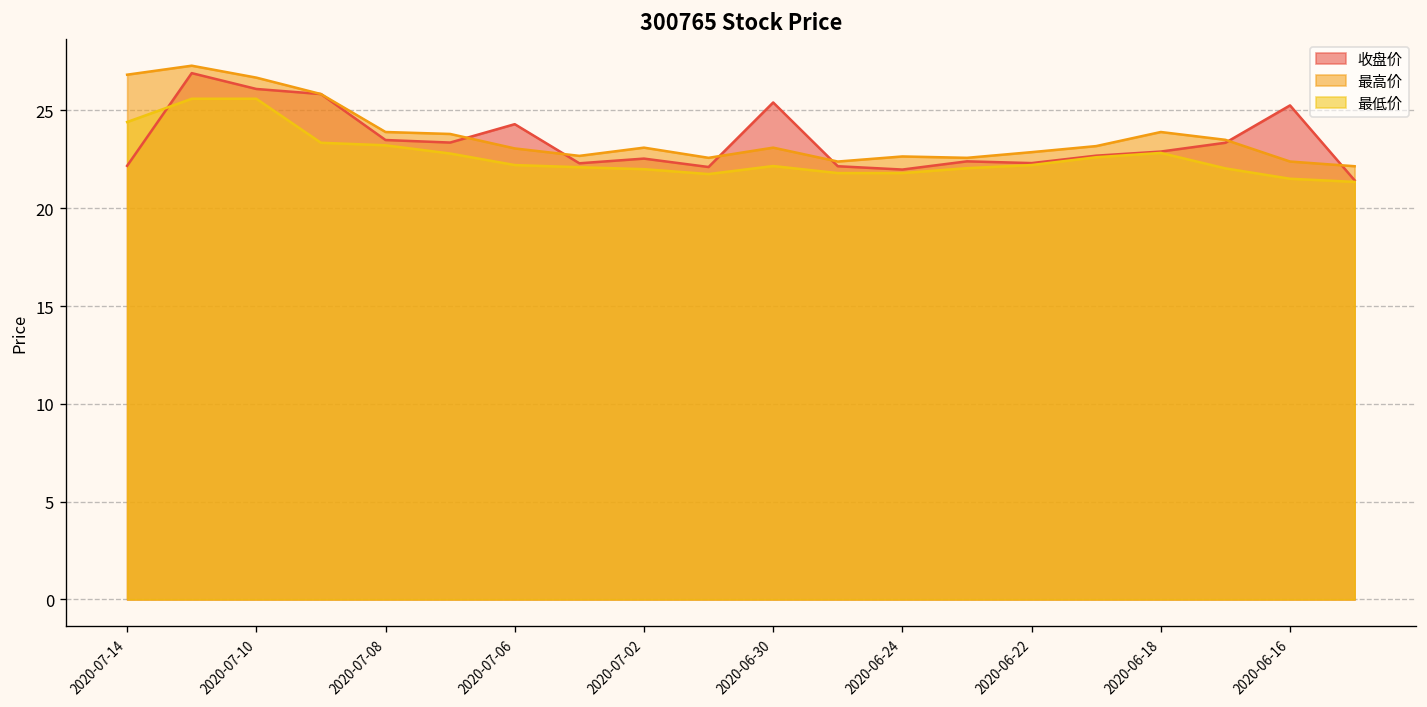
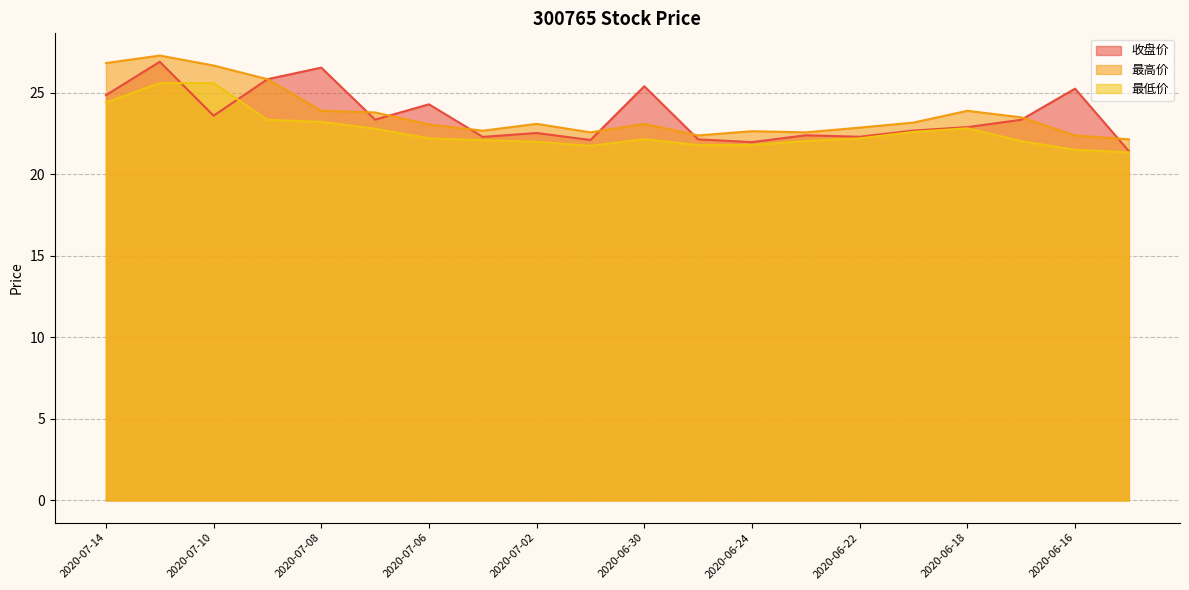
收盘价, 2020-07-14: 22.2 -> 24.9
收盘价, 2020-07-10: 26.1 -> 23.6
收盘价, 2020-07-08: 23.5 -> 26.6
